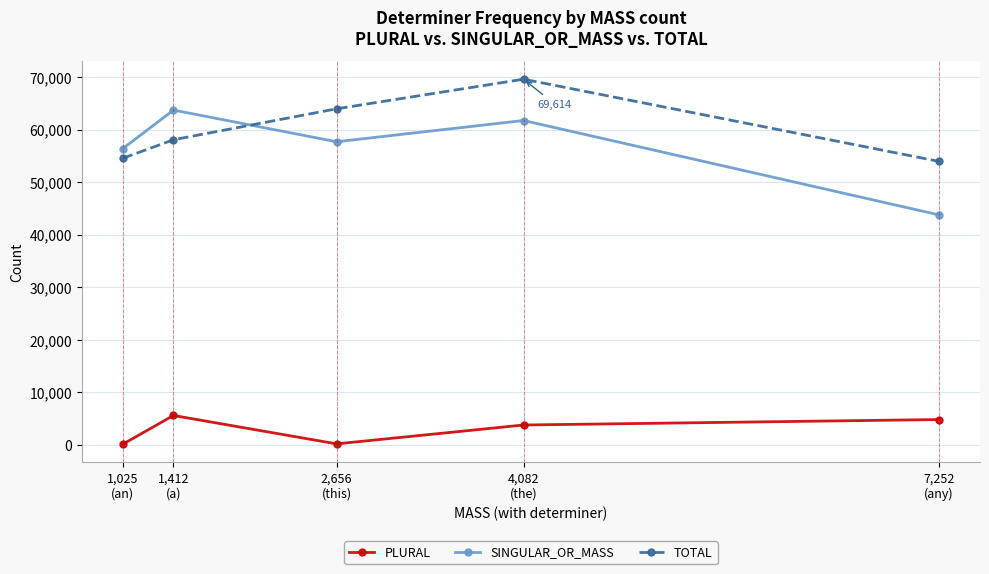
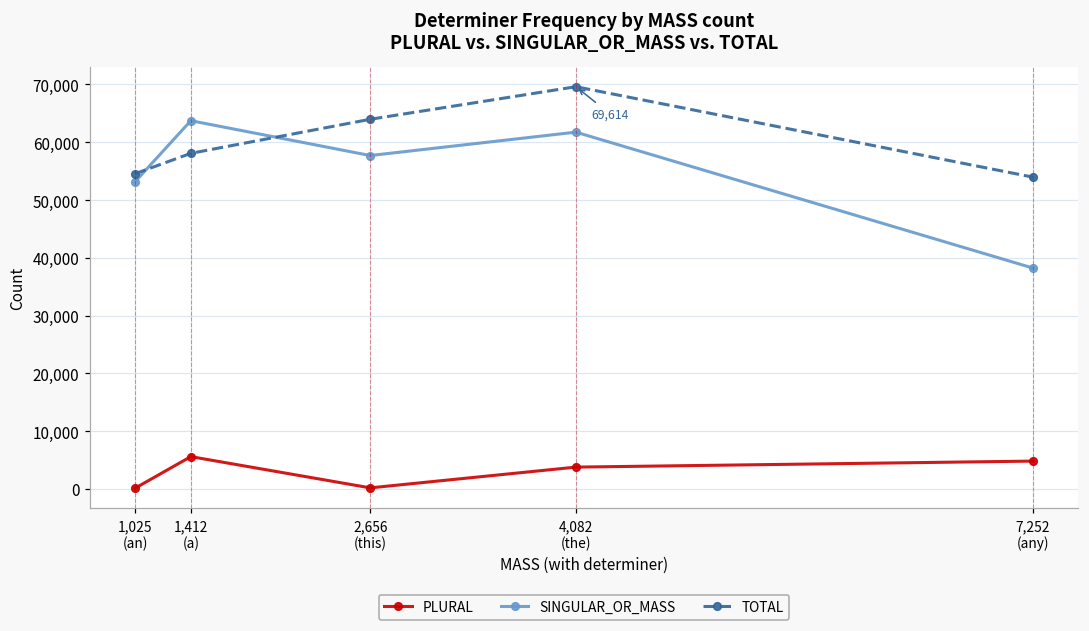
SINGULAR_OR_MASS, 1,025 (an): 56,000 -> 53,000
SINGULAR_OR_MASS, 7,252 (any): 44,000 -> 38,000
